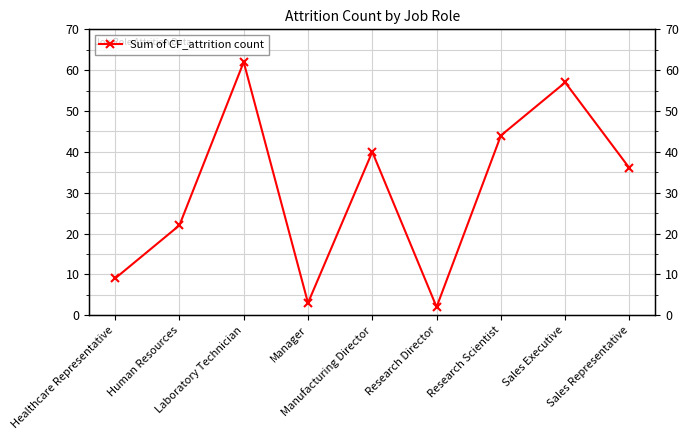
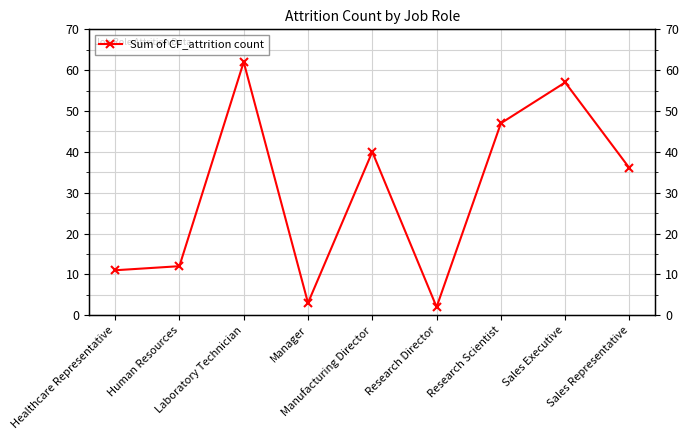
Healthcare Representative: 9 -> 11
Human Resources: 22 -> 12
Research Scientist: 44 -> 47
